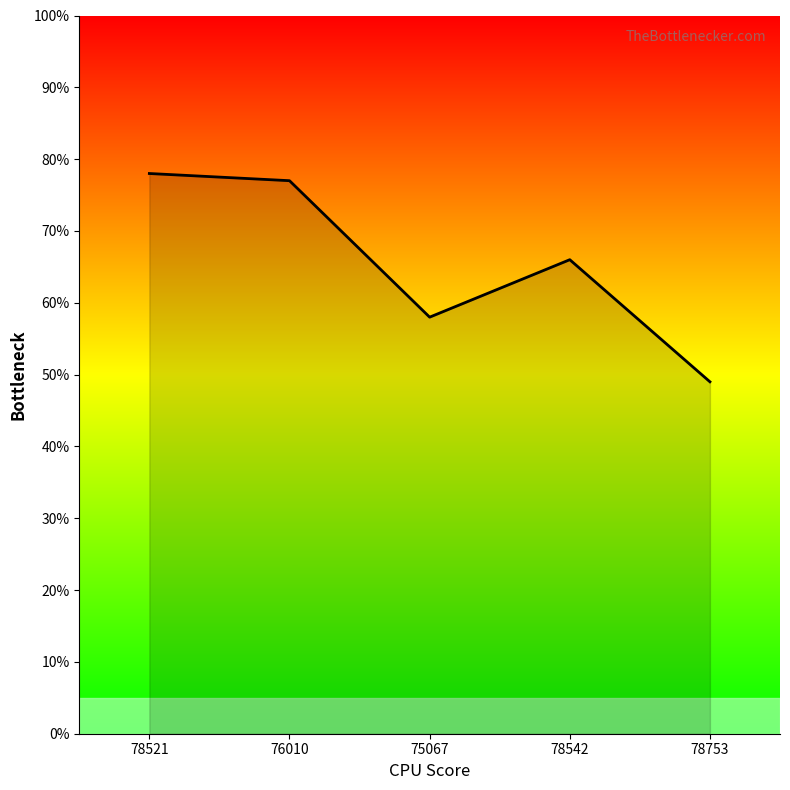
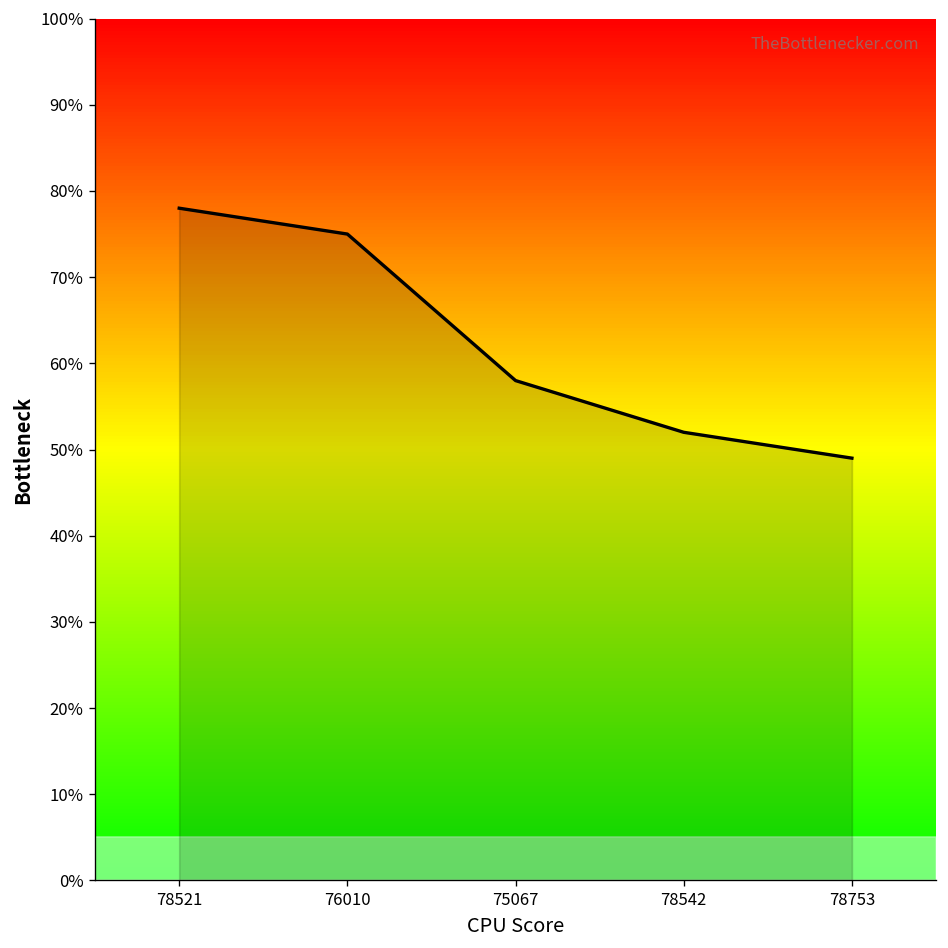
76010: 77% -> 75%
78542: 66% -> 52%
